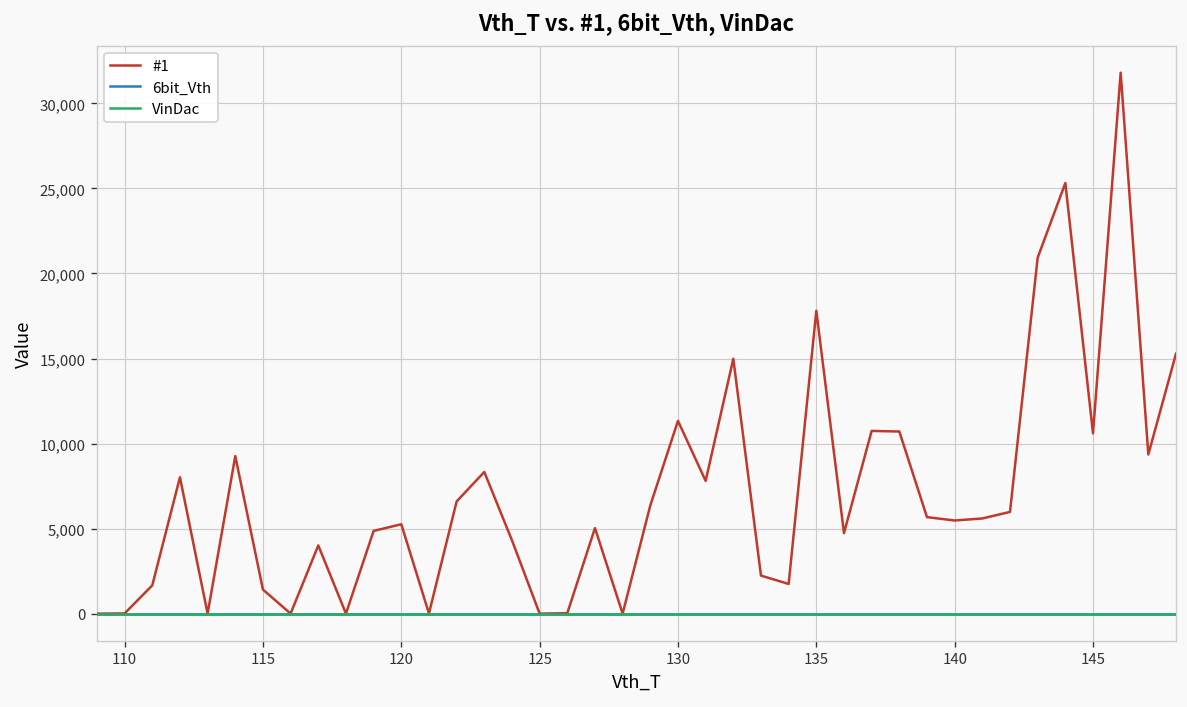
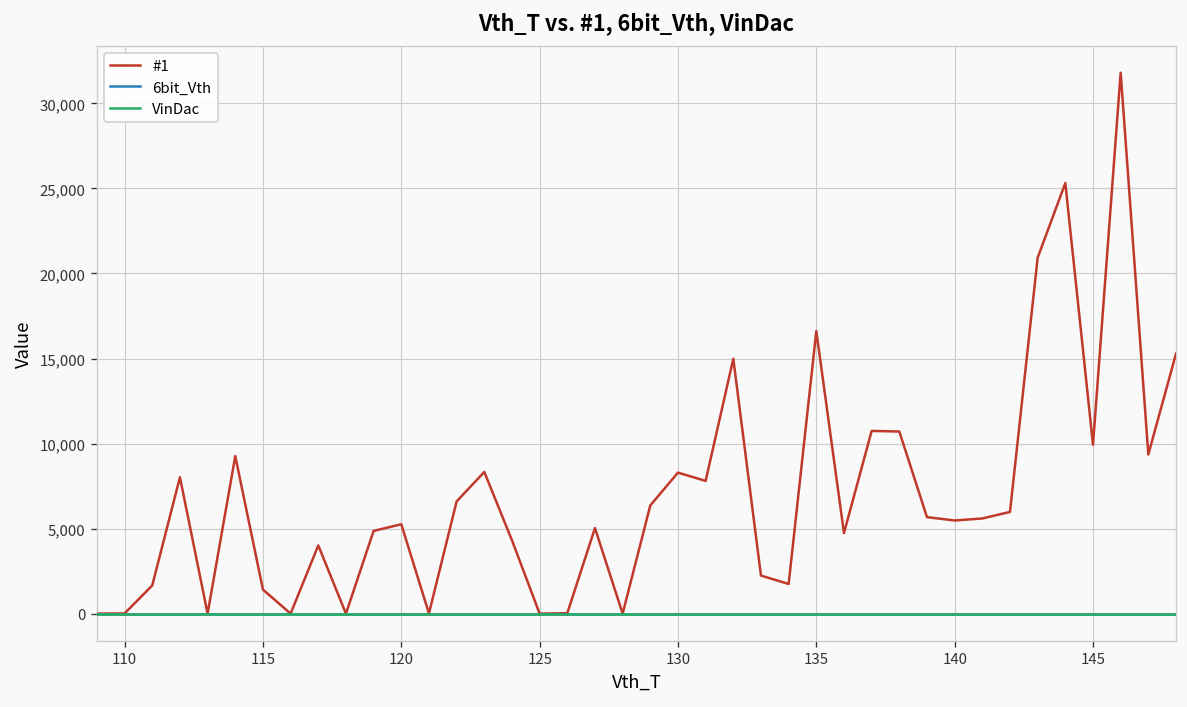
#1, 130: 11,300 -> 8,300
#1, 135: 17,800 -> 16,600
#1, 145: 10,600 -> 9,900
